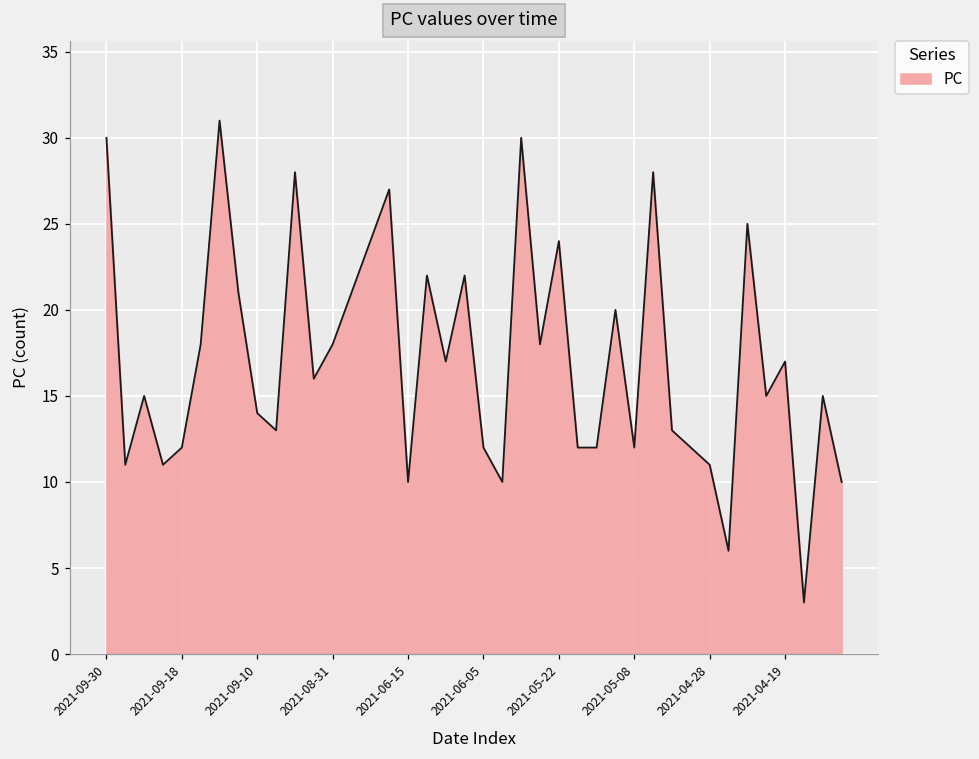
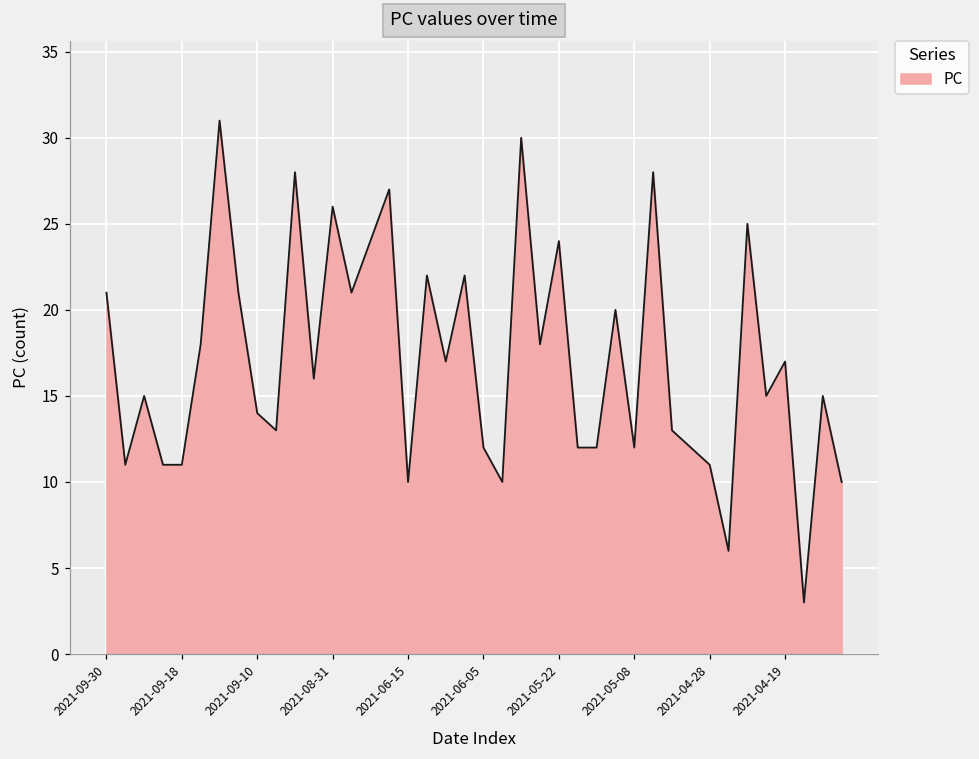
2021-09-30: 30 -> 21
2021-09-18: 12 -> 11
2021-08-31: 18 -> 26
